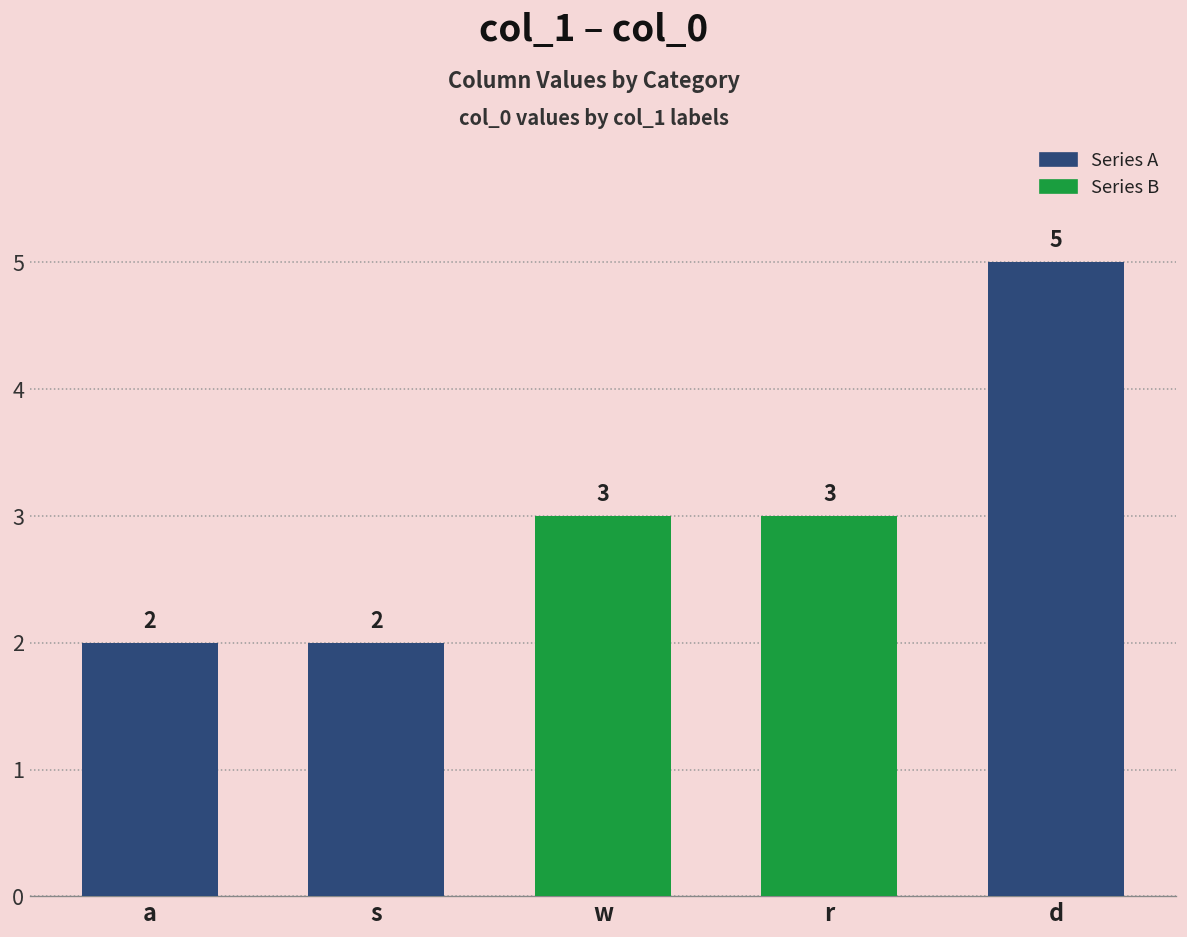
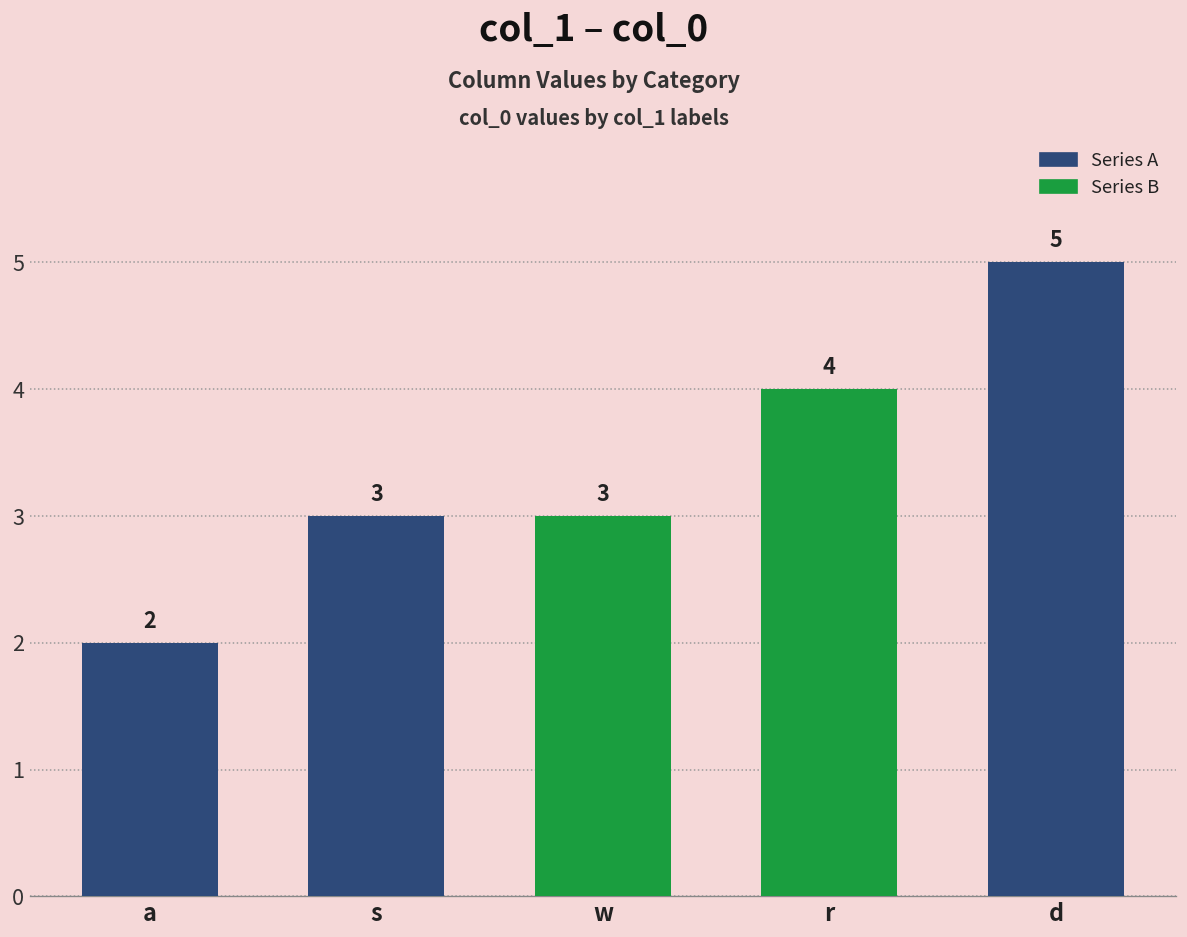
s: 2 -> 3
r: 3 -> 4
